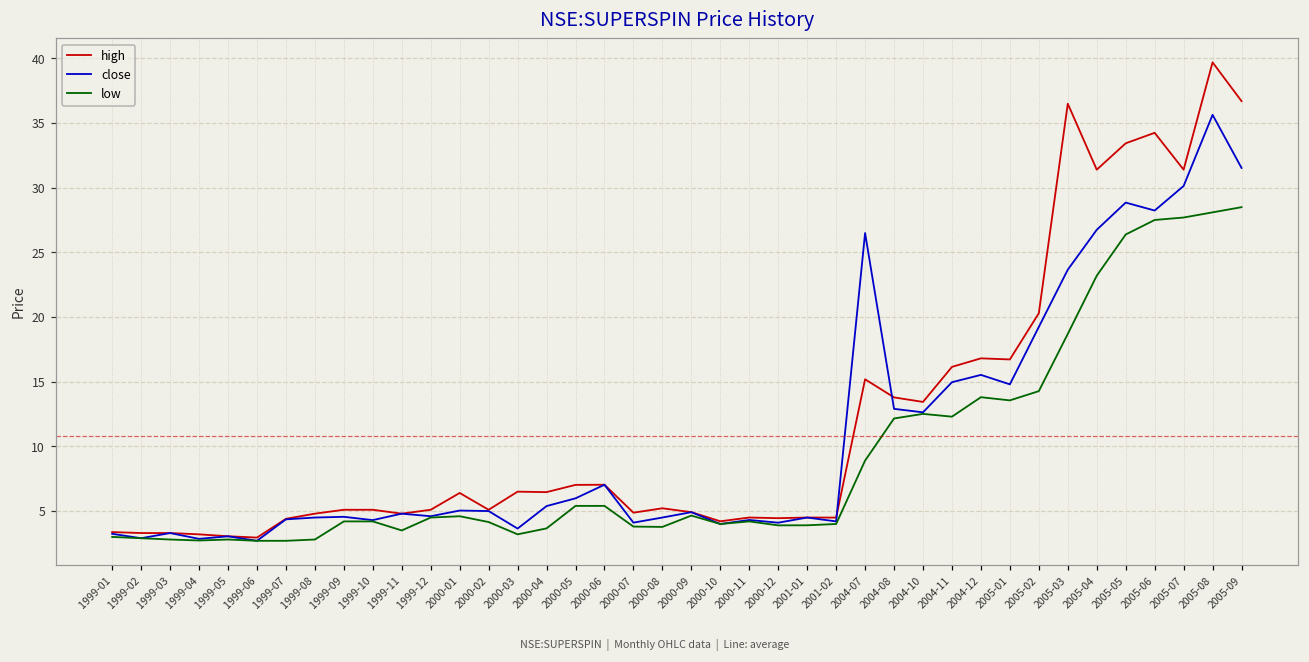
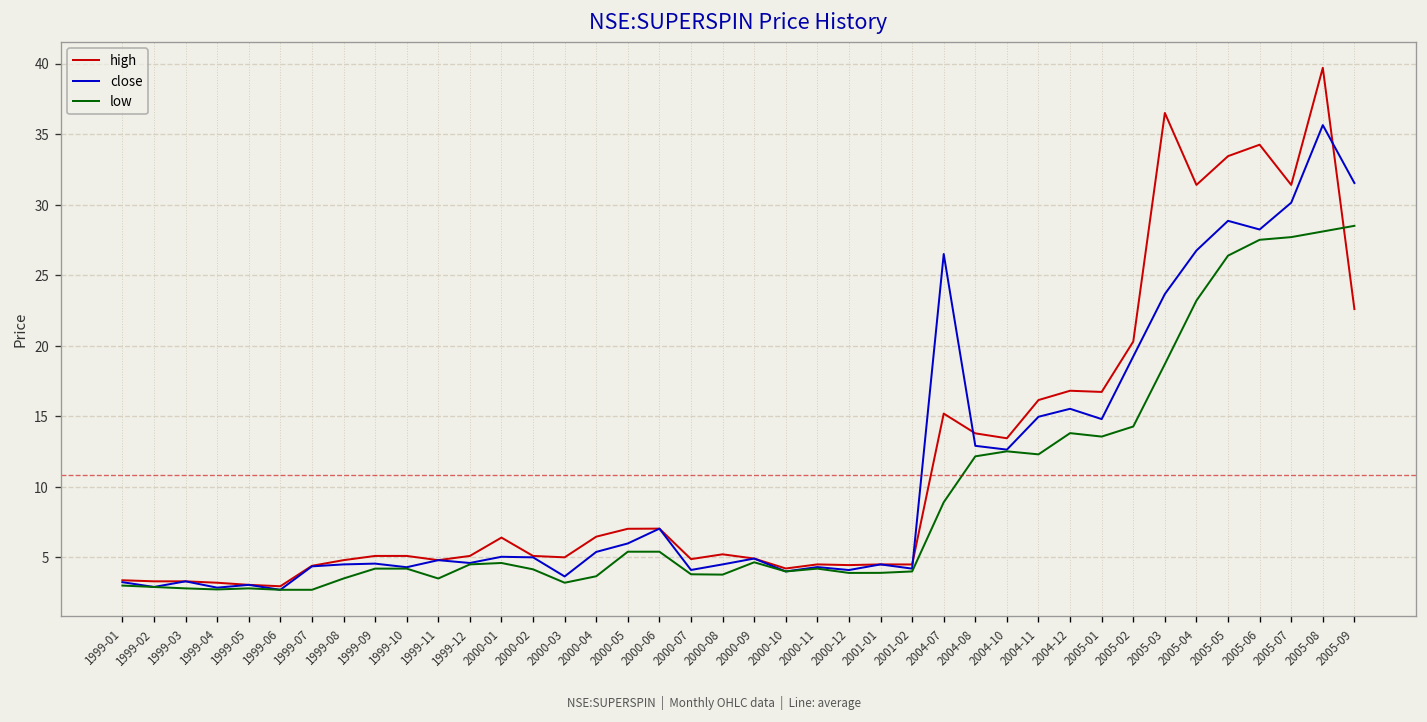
low, 1999-08: 2.8 -> 3.5
high, 2000-03: 6.5 -> 5.0
high, 2005-09: 36.7 -> 22.6
